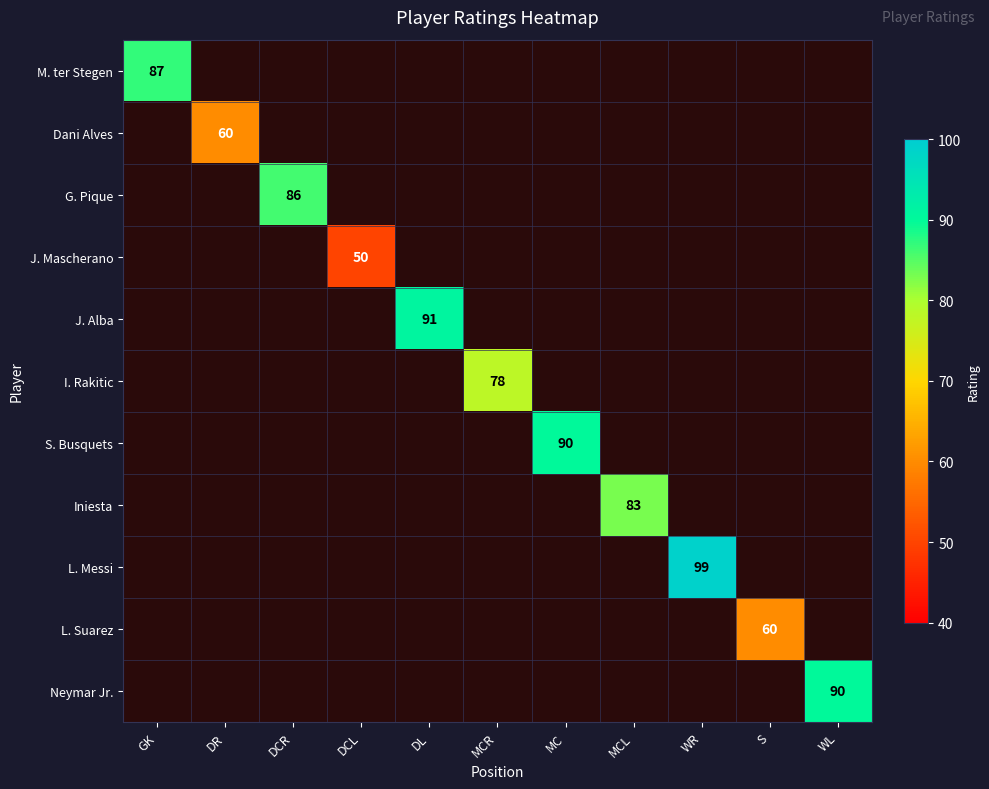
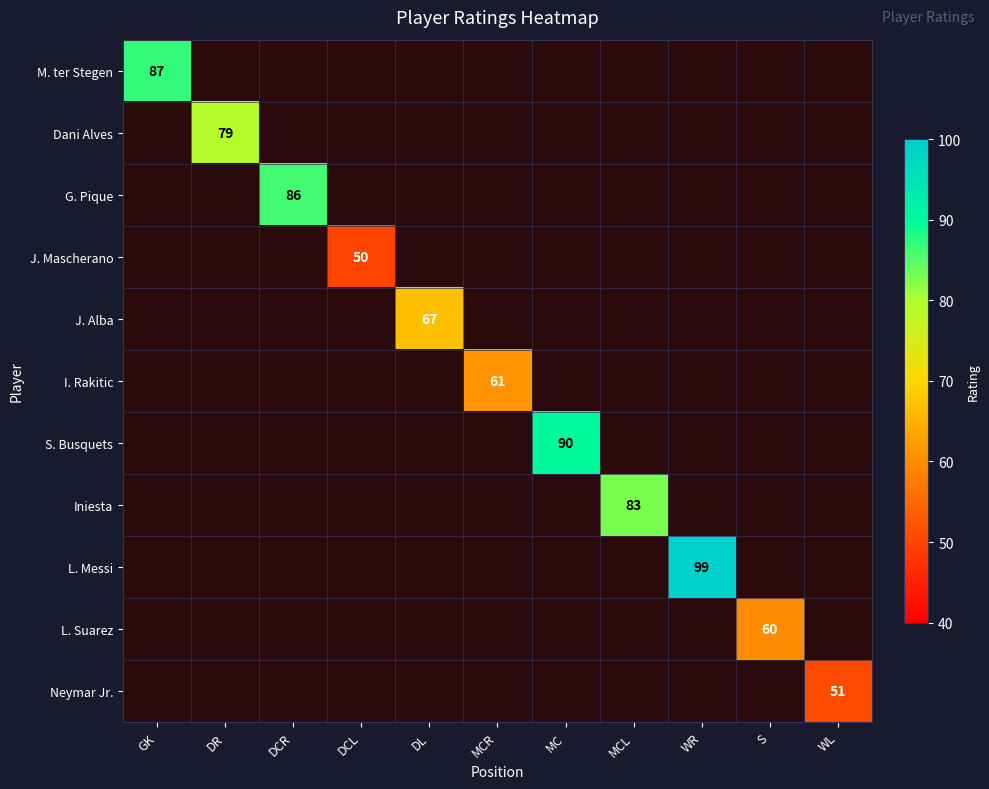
Dani Alves, DR: 60 -> 79
J. Alba, DL: 91 -> 67
I. Rakitic, MCR: 78 -> 61
Neymar Jr., WL: 90 -> 51
